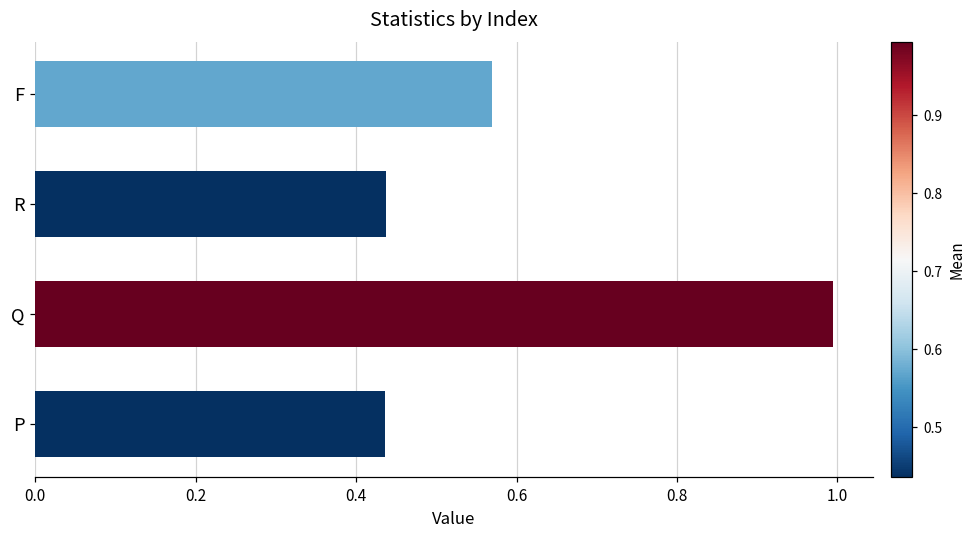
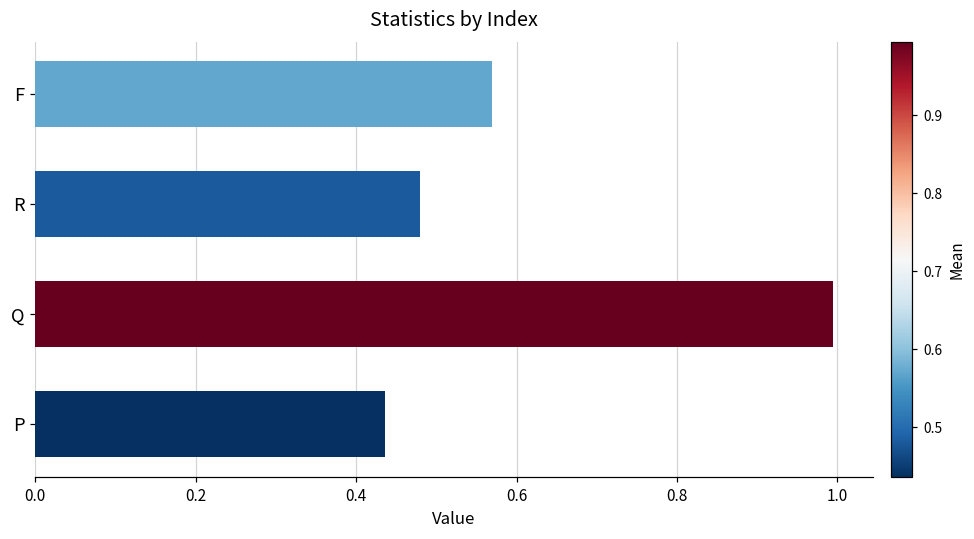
R: 0.44 -> 0.48
